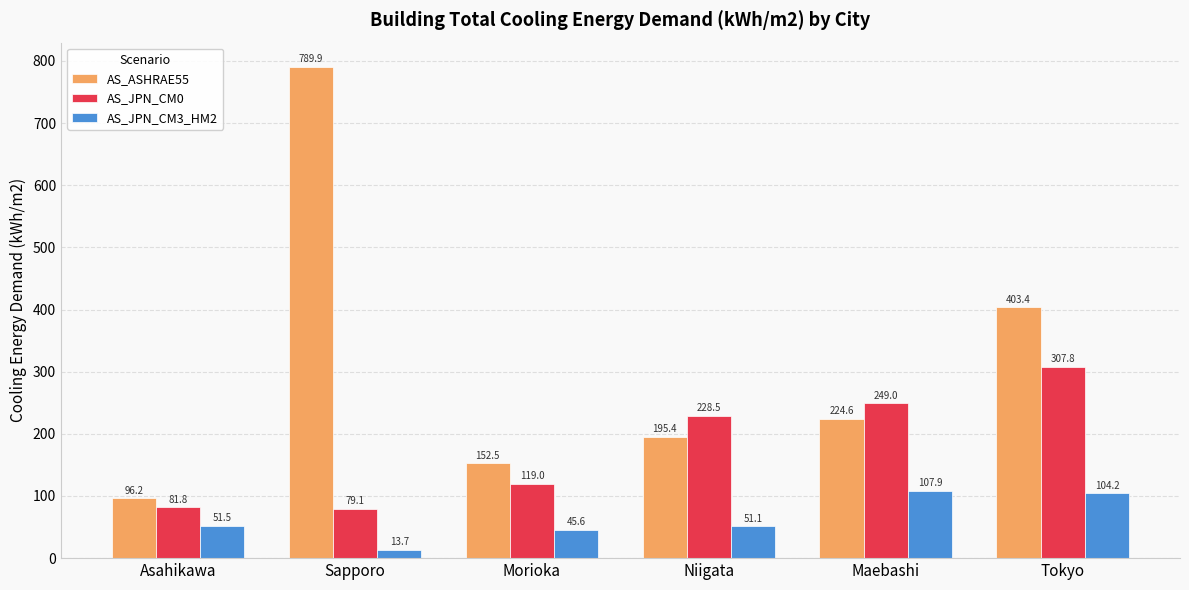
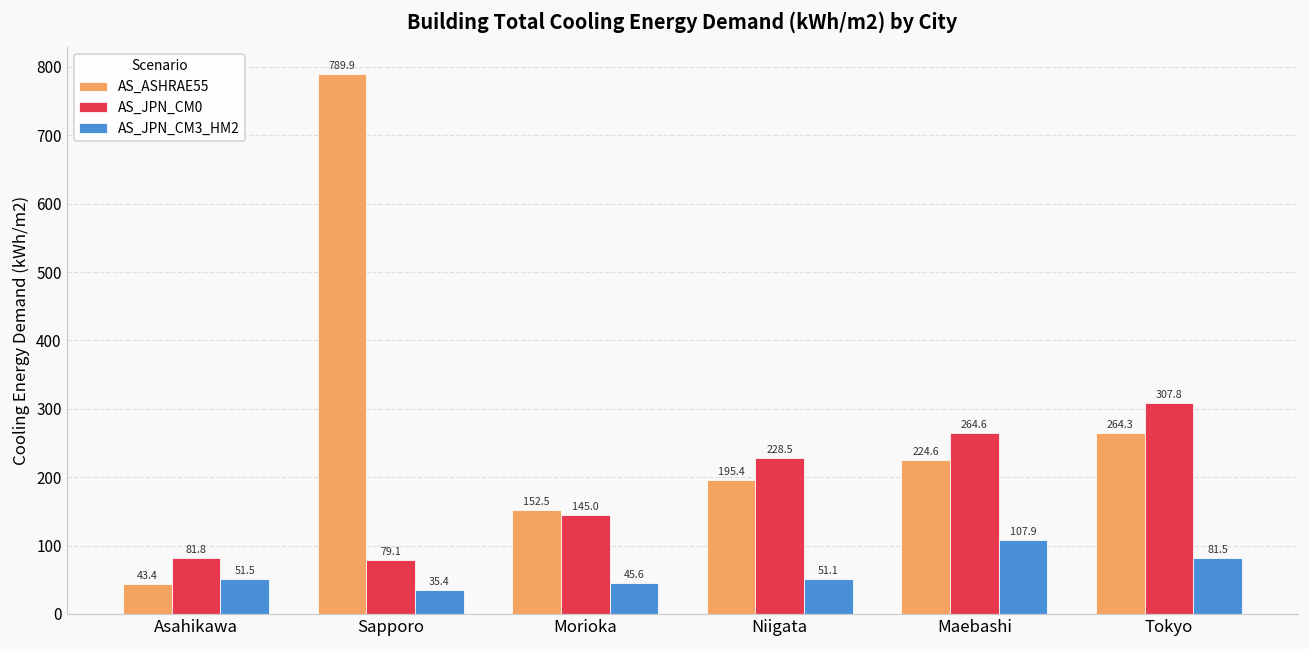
AS_ASHRAE55, Asahikawa: 96.2 -> 43.4
AS_JPN_CM3_HM2, Sapporo: 13.7 -> 35.4
AS_JPN_CM0, Morioka: 119.0 -> 145.0
AS_JPN_CM0, Maebashi: 249.0 -> 264.6
AS_ASHRAE55, Tokyo: 403.4 -> 264.3
AS_JPN_CM3_HM2, Tokyo: 104.2 -> 81.5
